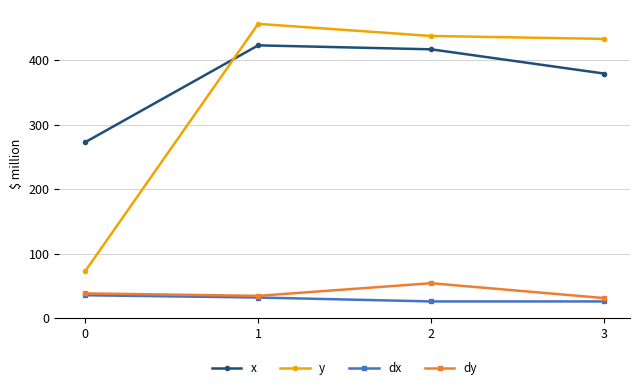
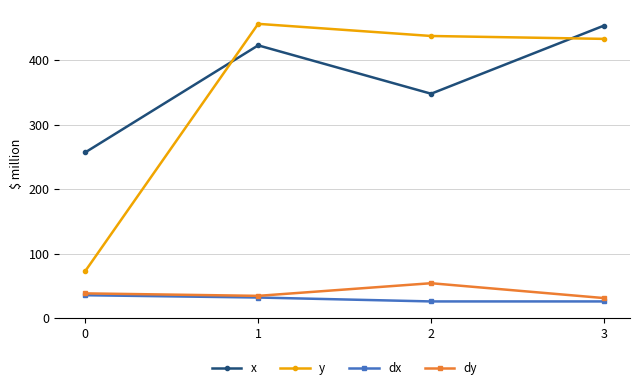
x, 0: 270 -> 260
x, 2: 420 -> 350
x, 3: 380 -> 450
